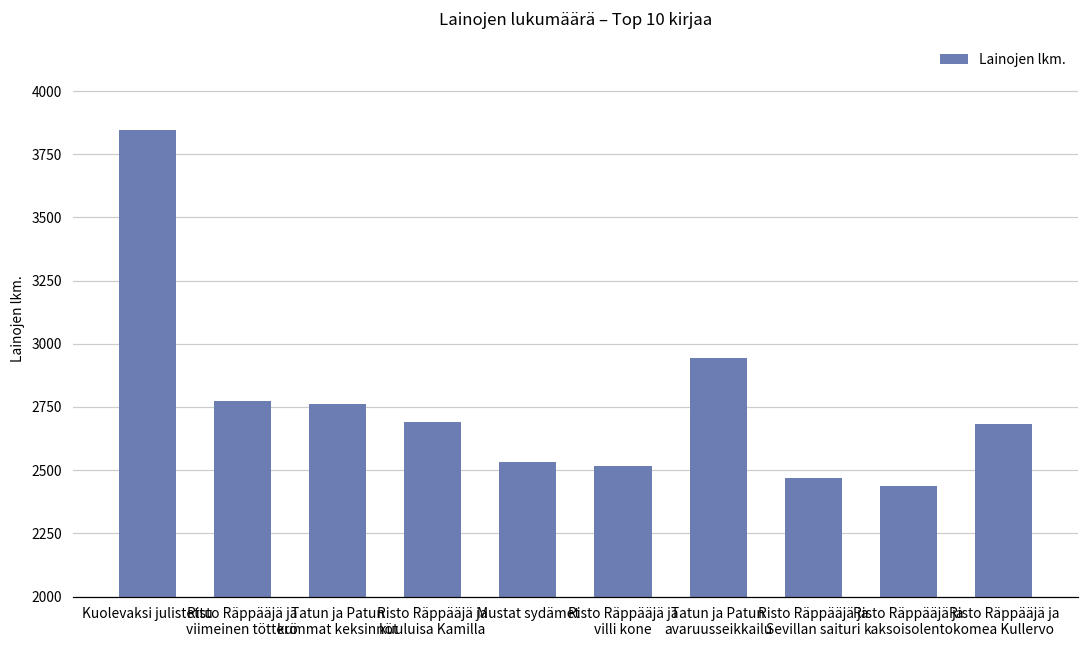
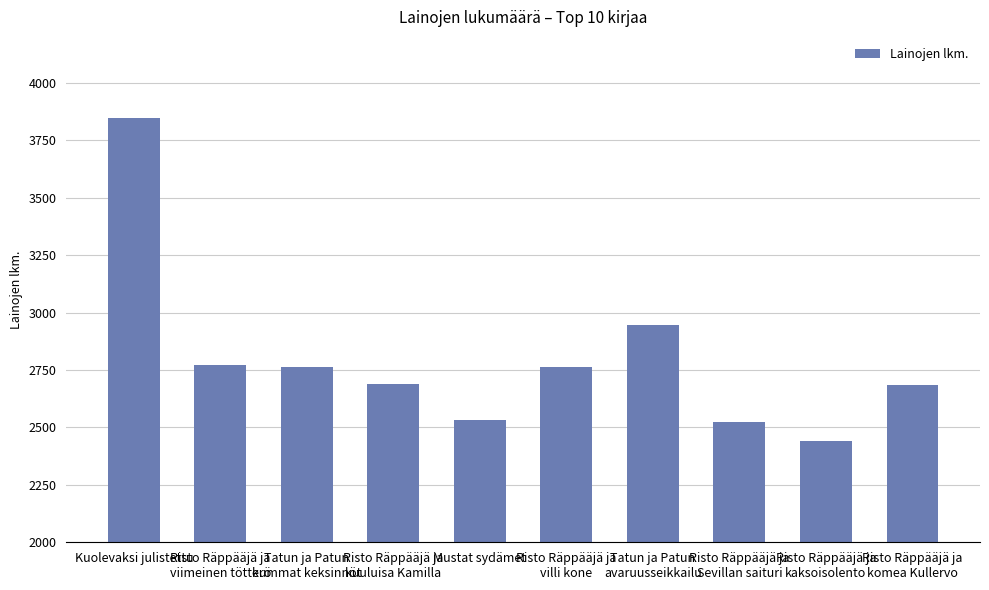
Risto Räppääjä ja villi kone: 2520 -> 2760
Risto Räppääjä ja Sevillan saituri: 2470 -> 2530
